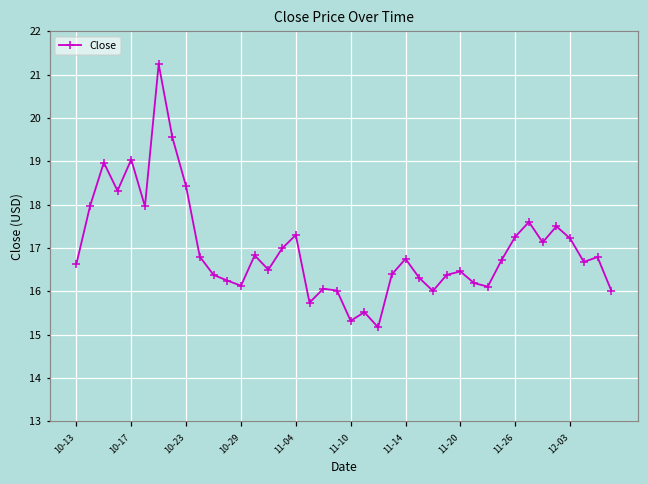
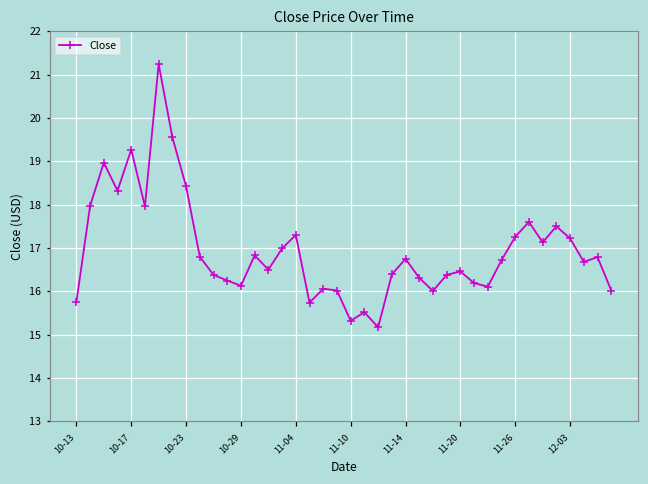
10-13: 16.6 -> 15.8
10-17: 19.0 -> 19.3
